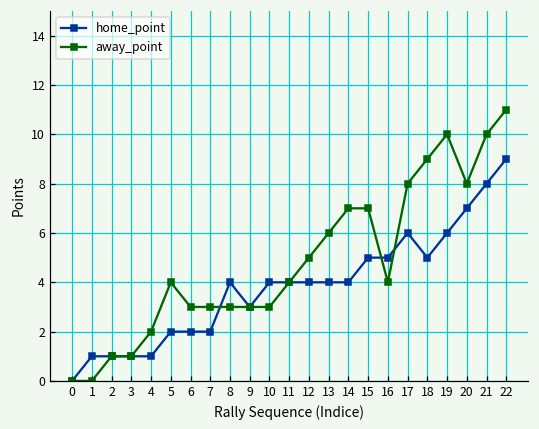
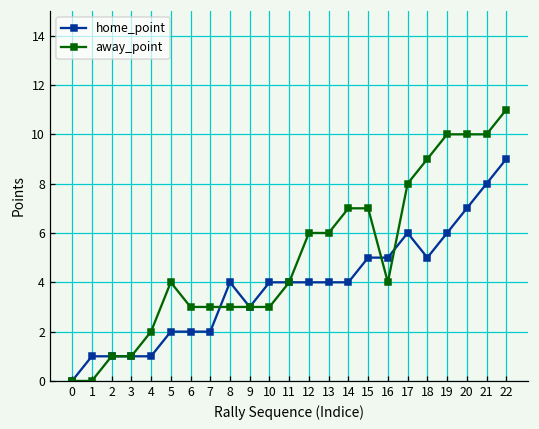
away_point, 12: 5 -> 6
away_point, 20: 8 -> 10
